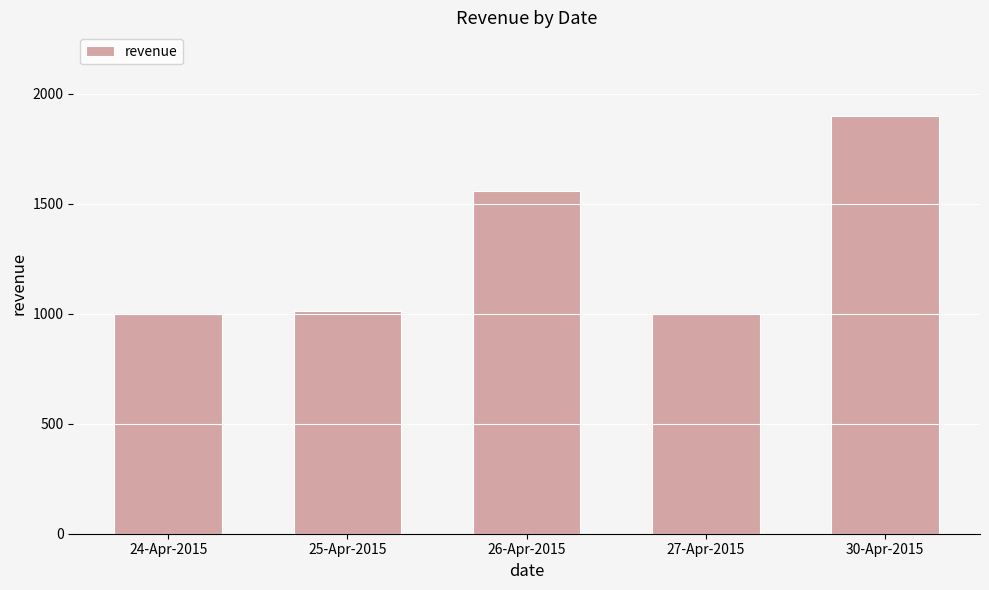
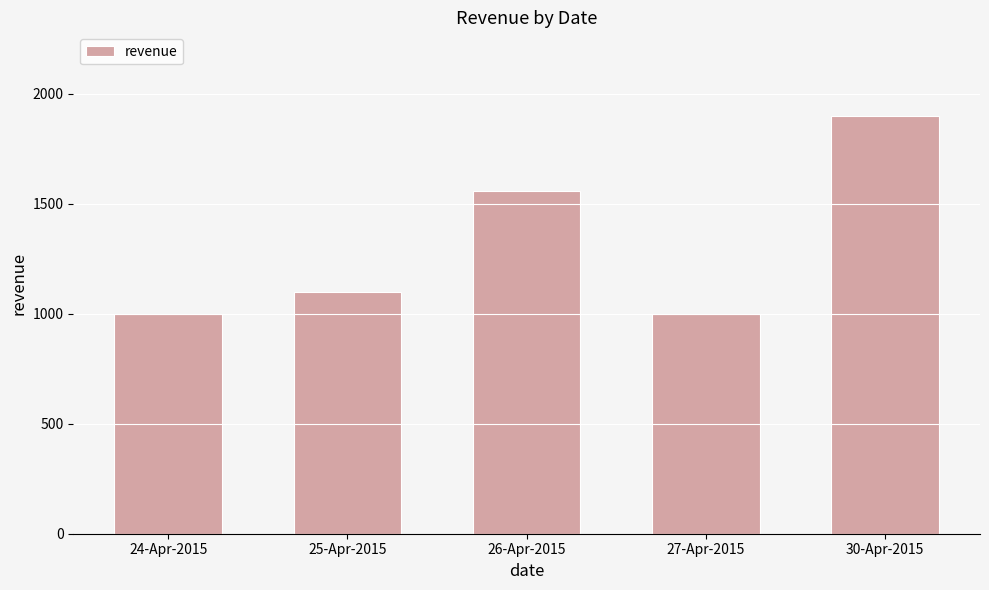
25-Apr-2015: 1010 -> 1100
